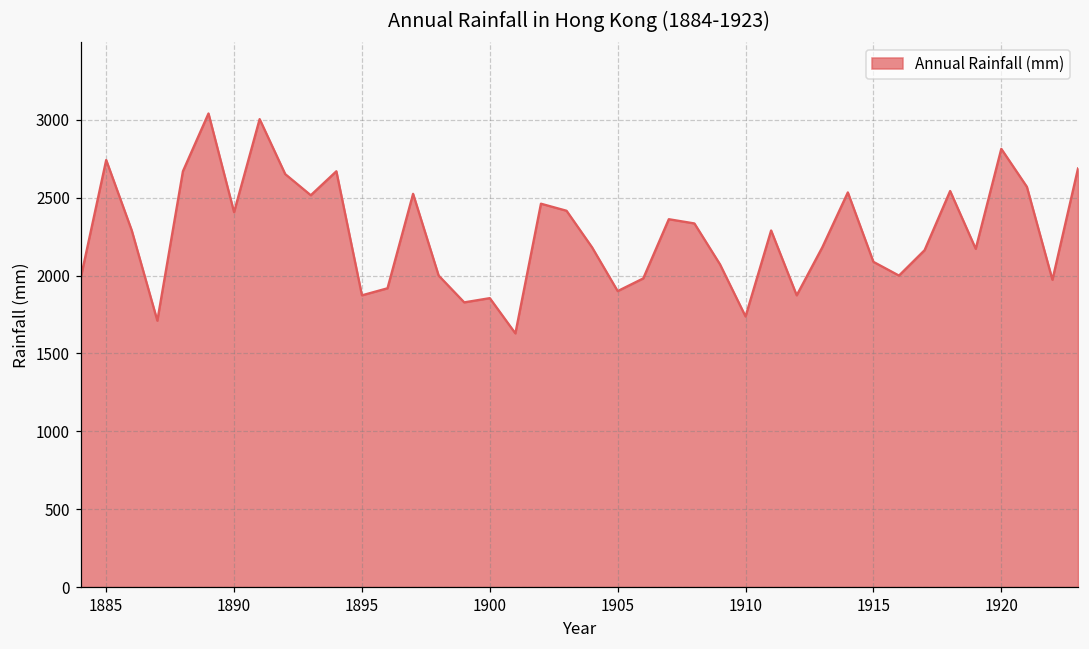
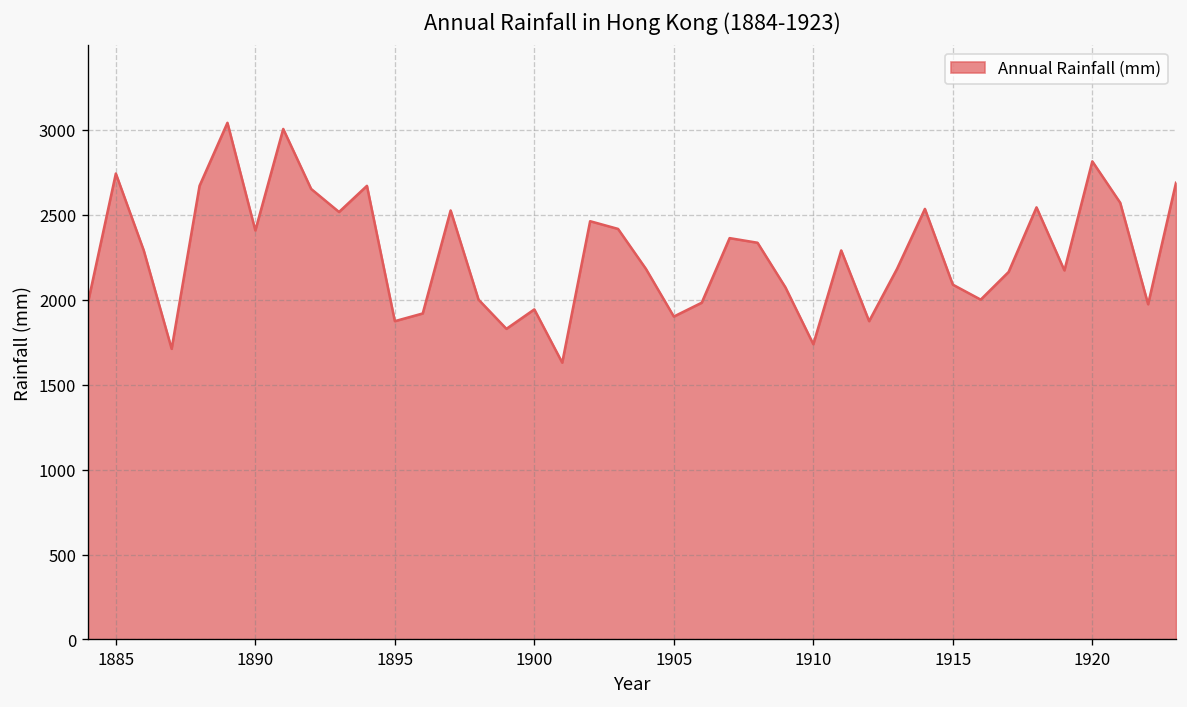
1900: 1860 -> 1940
